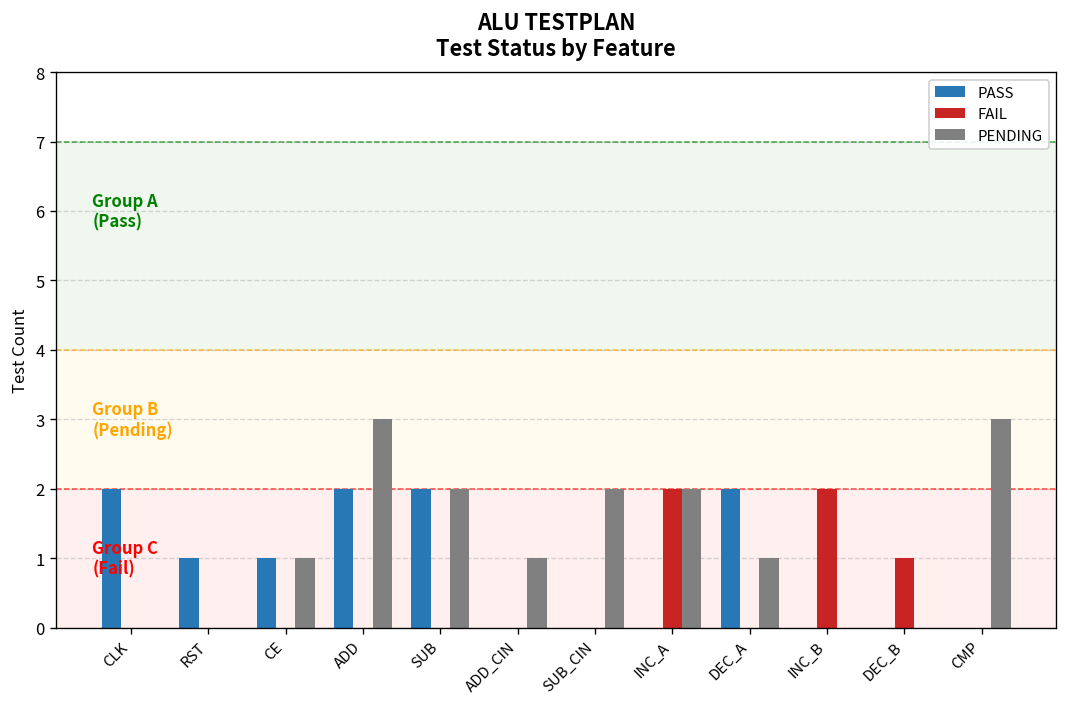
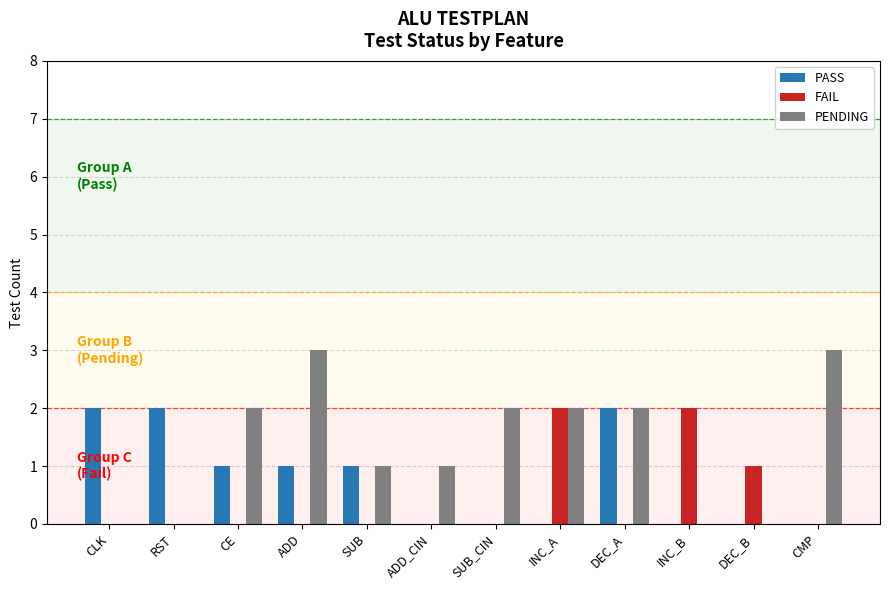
PASS, RST: 1 -> 2
PENDING, CE: 1 -> 2
PASS, ADD: 2 -> 1
PASS, SUB: 2 -> 1
PENDING, SUB: 2 -> 1
PENDING, DEC_A: 1 -> 2
